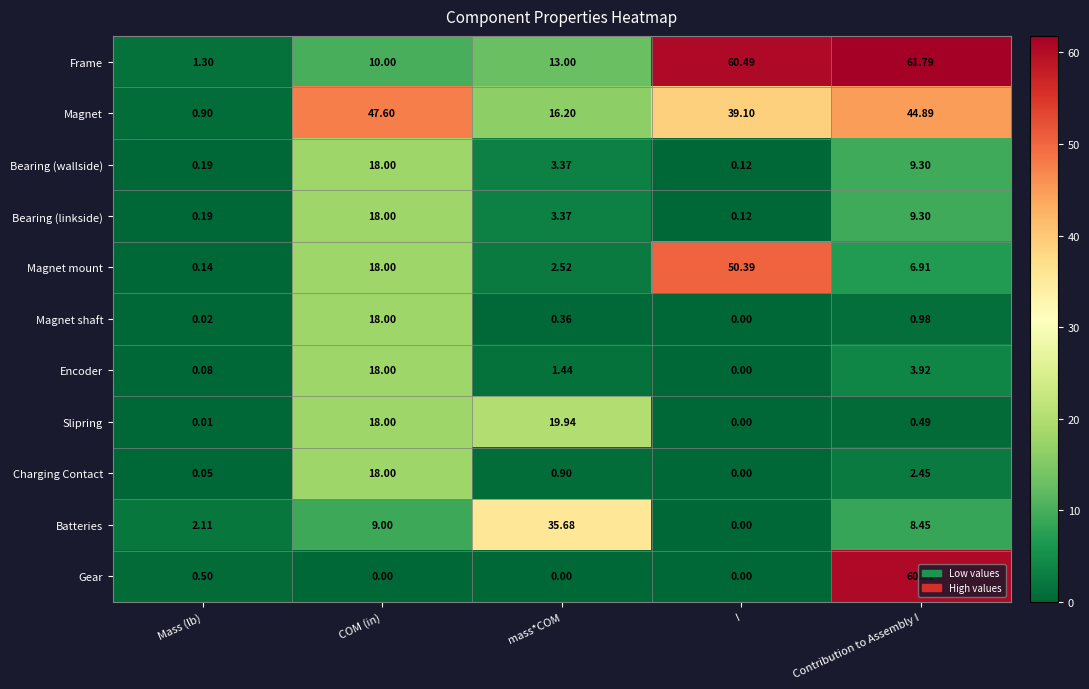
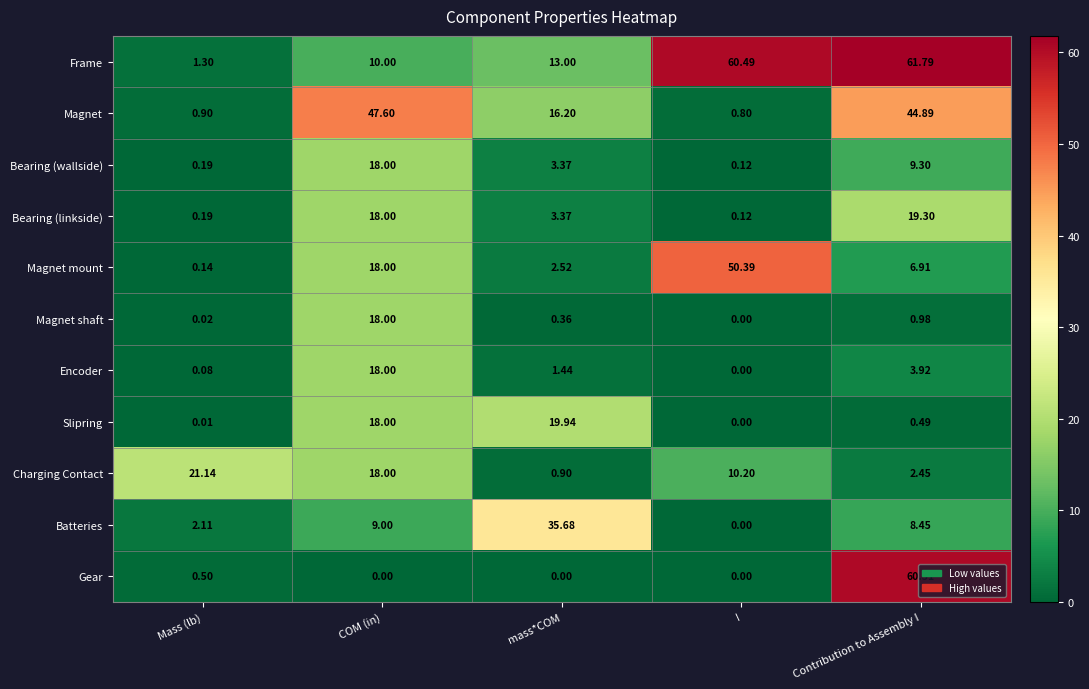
Magnet, I: 39.10 -> 0.80
Bearing (linkside), Contribution to Assembly I: 9.30 -> 19.30
Charging Contact, Mass (lb): 0.05 -> 21.14
Charging Contact, I: 0.00 -> 10.20
